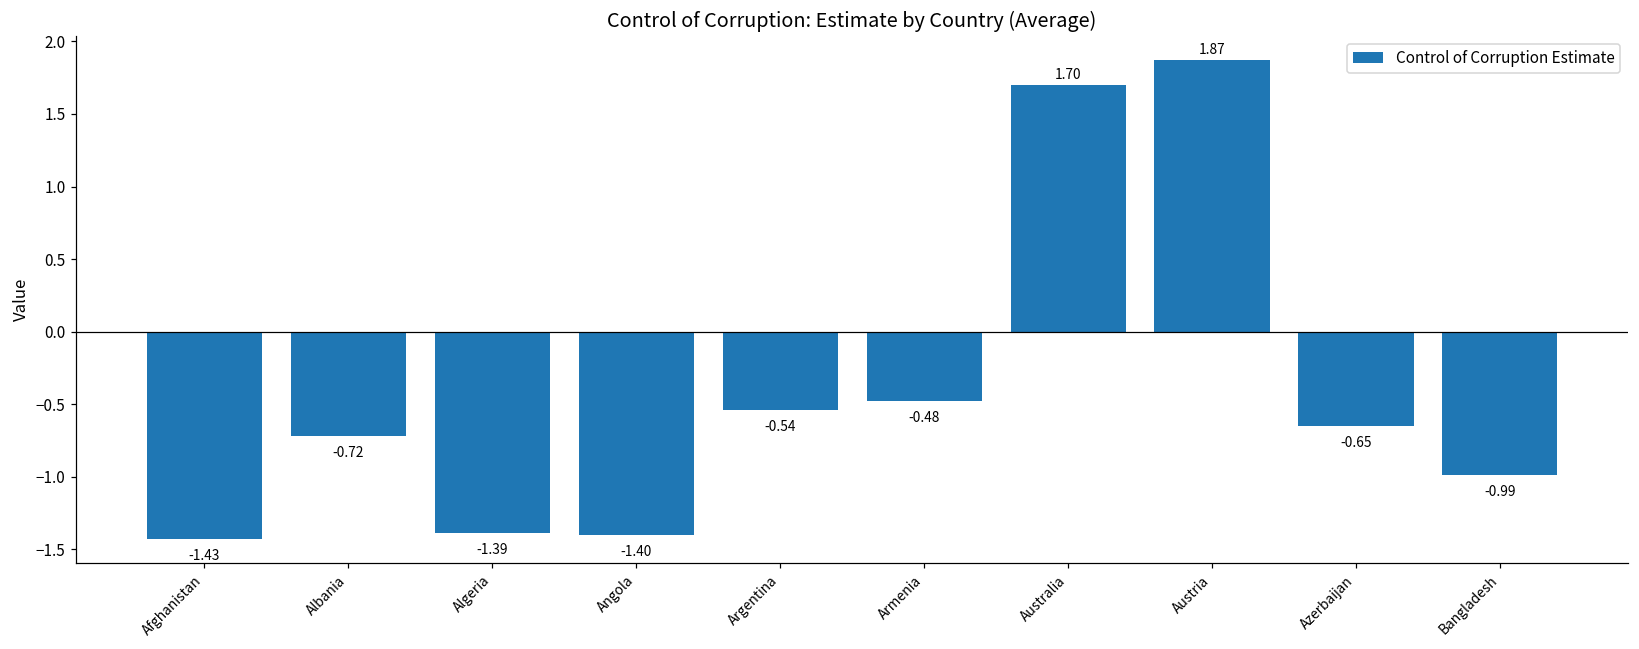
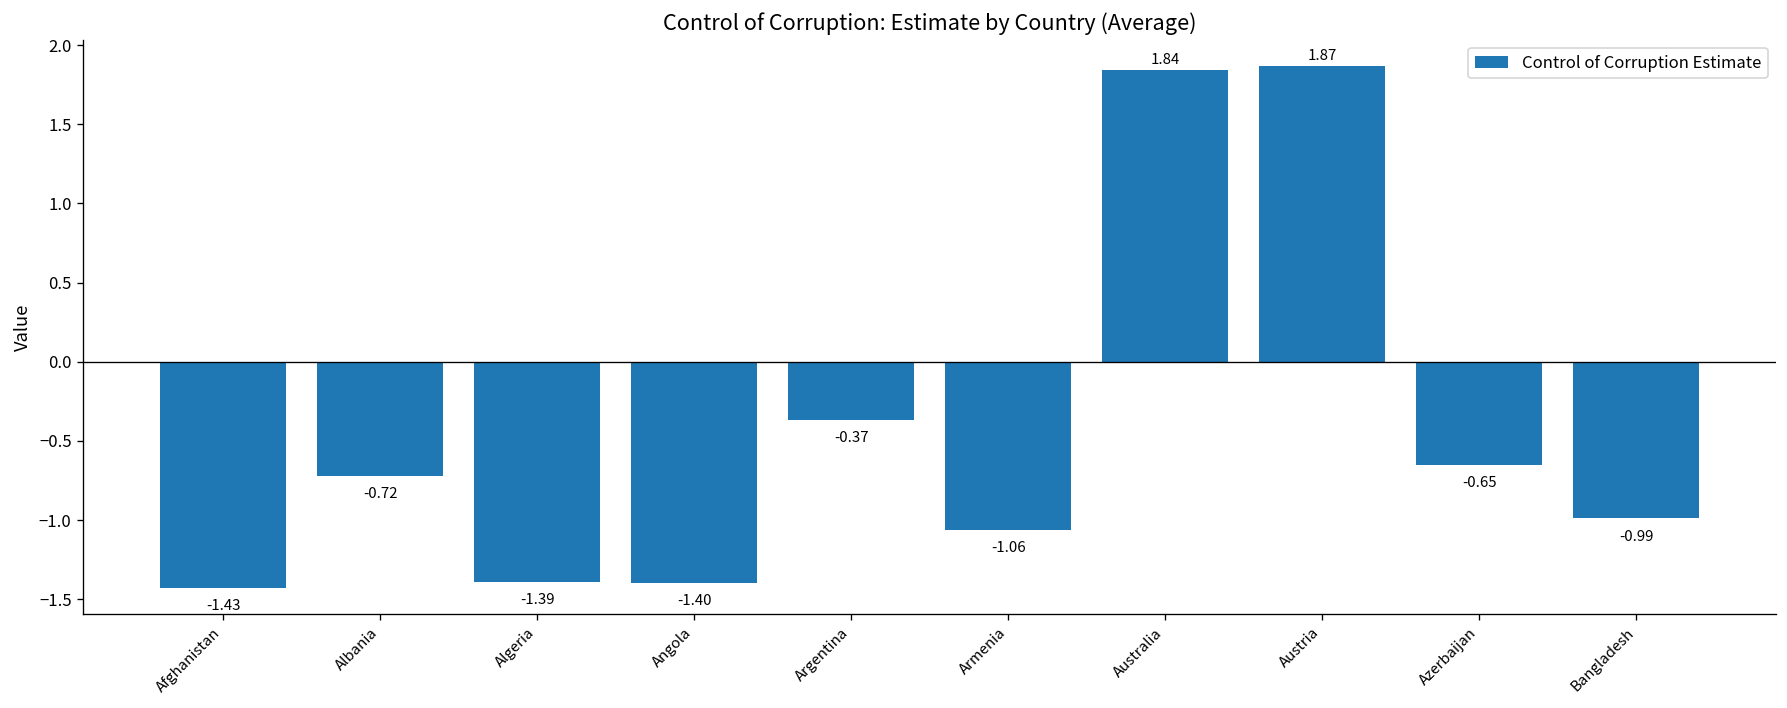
Argentina: -0.54 -> -0.37
Armenia: -0.48 -> -1.06
Australia: 1.70 -> 1.84
